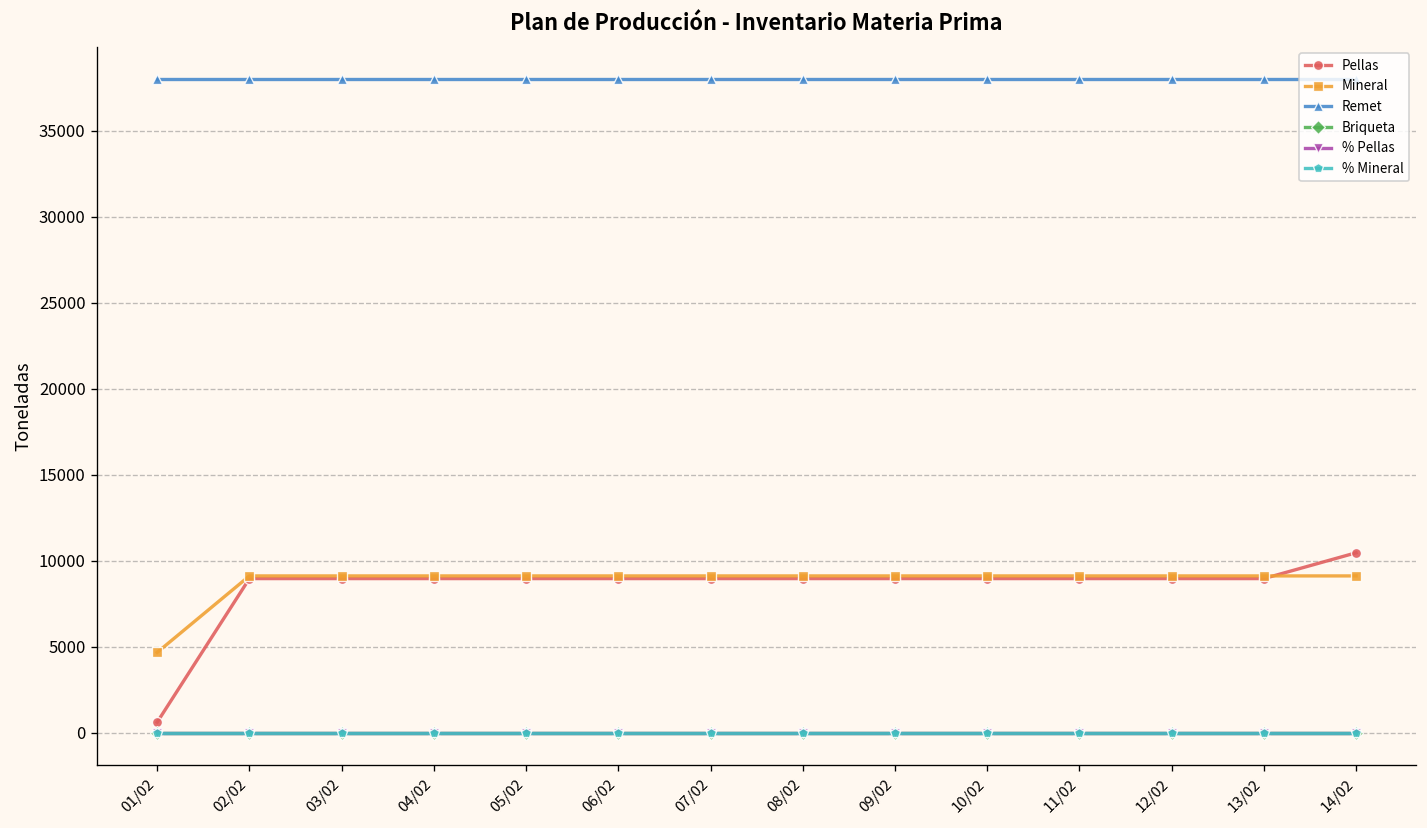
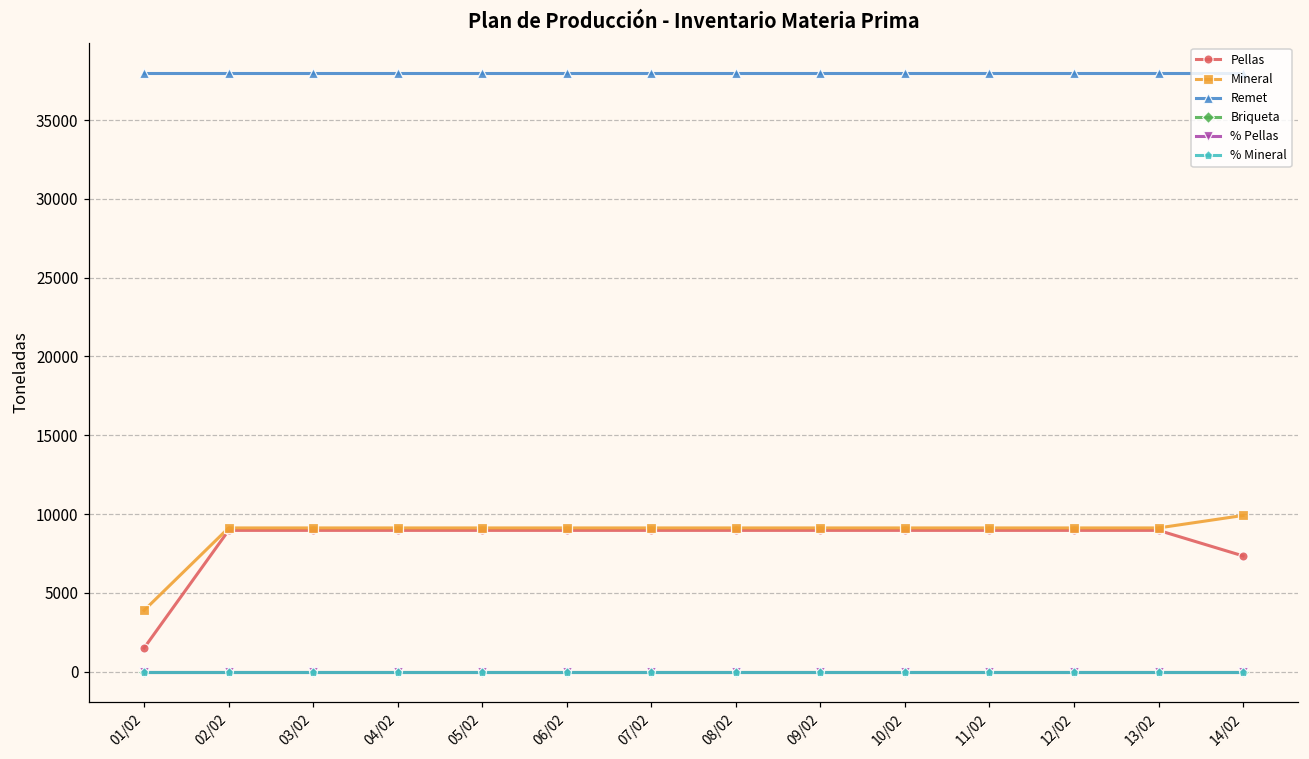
Pellas, 01/02: 600 -> 1500
Mineral, 01/02: 4700 -> 3900
Pellas, 14/02: 10500 -> 7300
Mineral, 14/02: 9100 -> 9900
